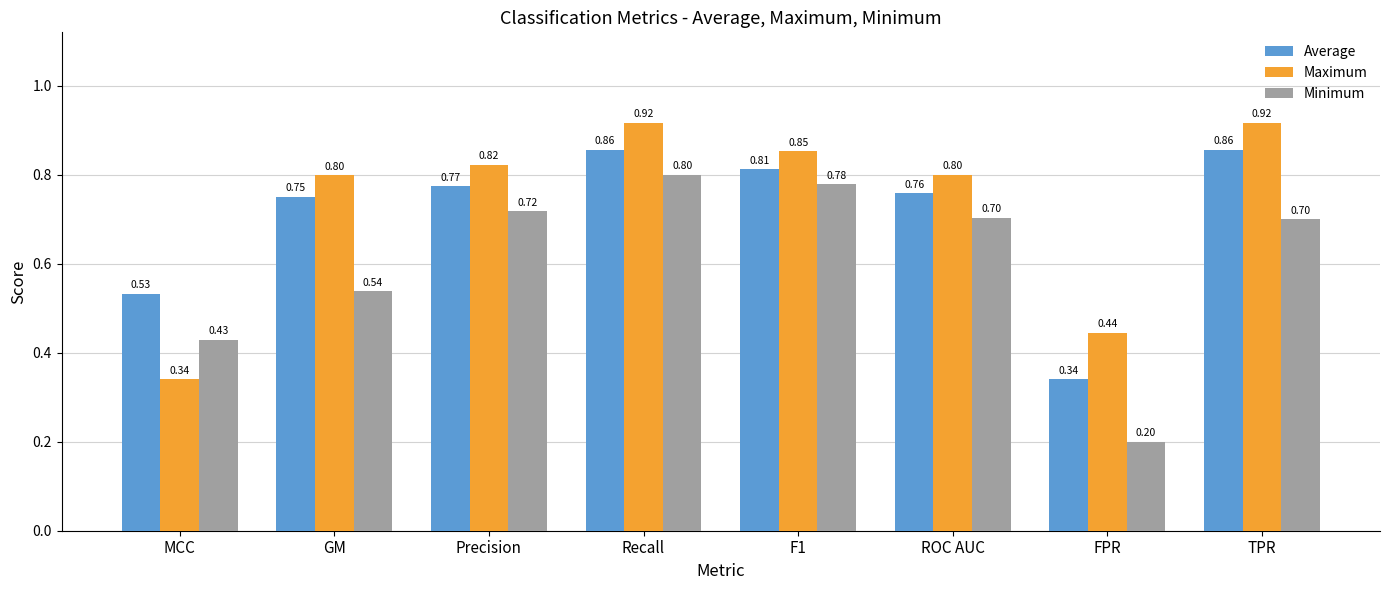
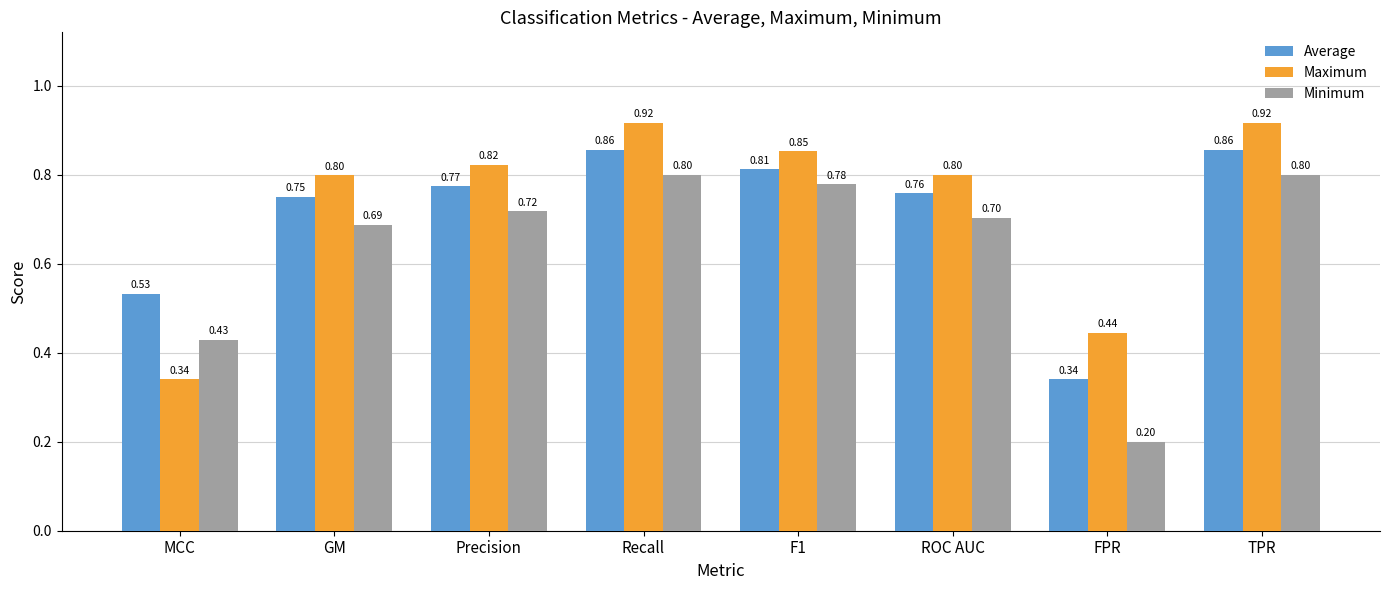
Minimum, GM: 0.54 -> 0.69
Minimum, TPR: 0.70 -> 0.80
